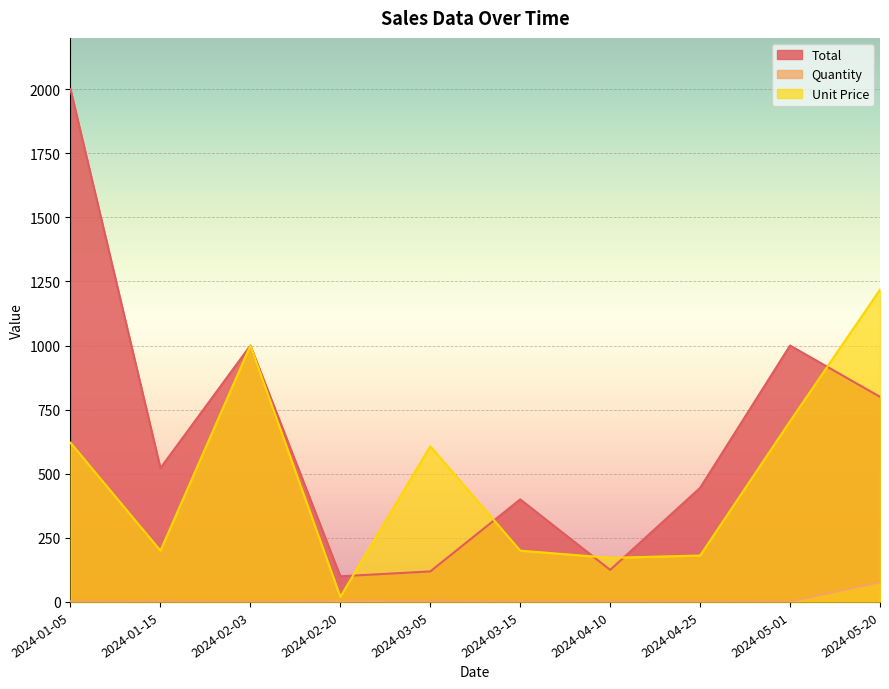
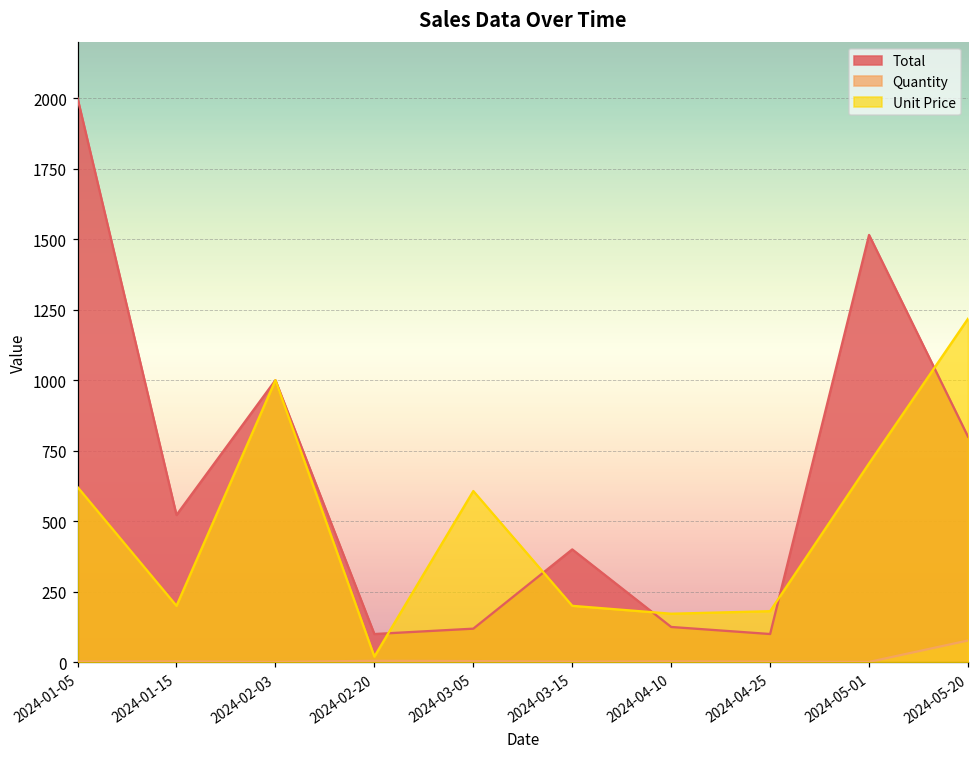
Total, 2024-04-25: 450 -> 100
Total, 2024-05-01: 1000 -> 1520
